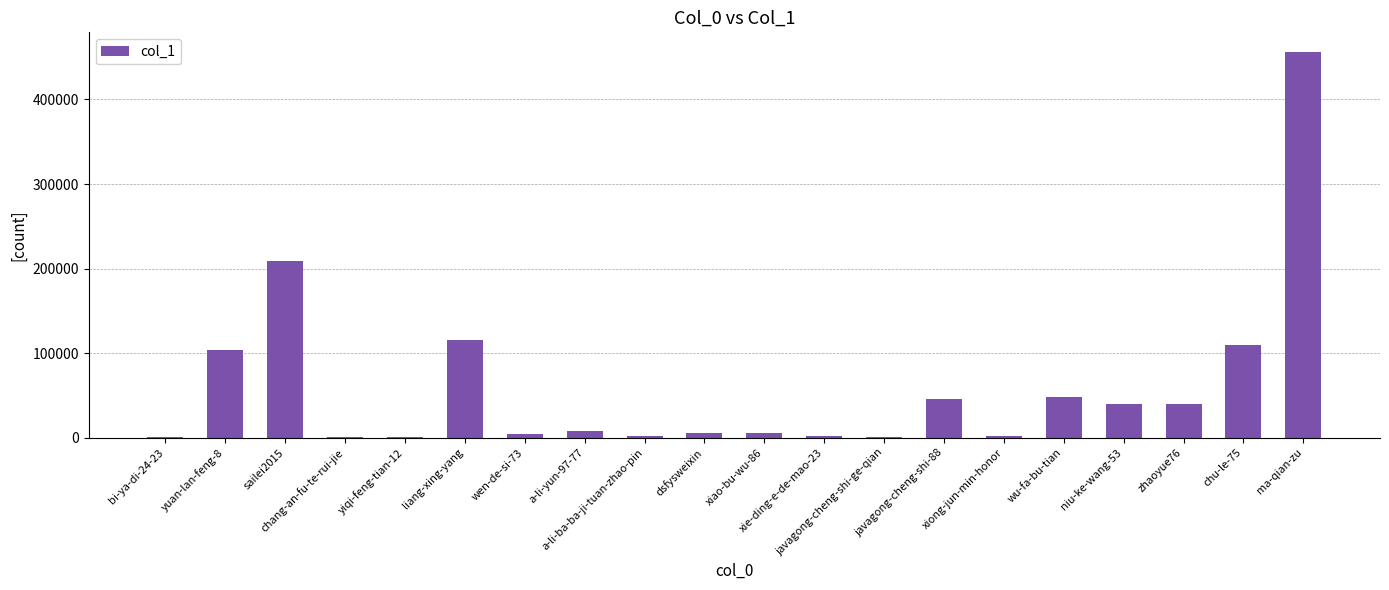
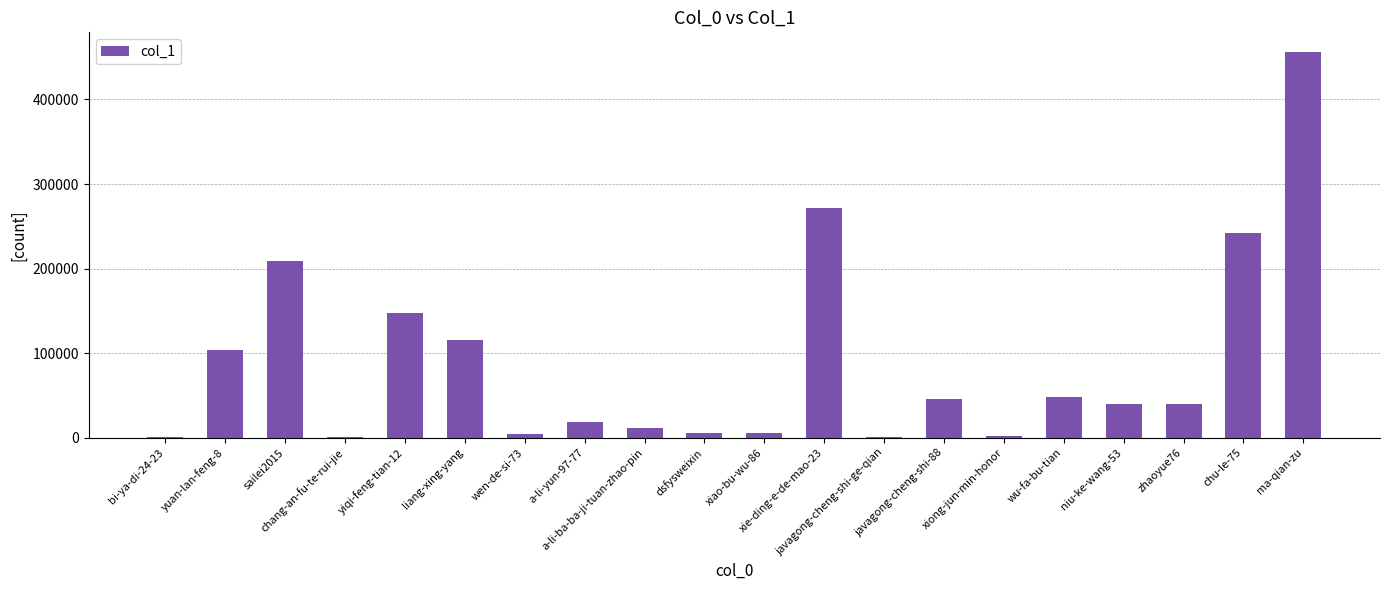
yiqi-feng-tian-12: 0 -> 150000
a-li-yun-97-77: 10000 -> 20000
a-li-ba-ba-ji-tuan-zhao-pin: 0 -> 10000
xie-ding-e-de-mao-23: 0 -> 270000
chu-le-75: 110000 -> 240000
